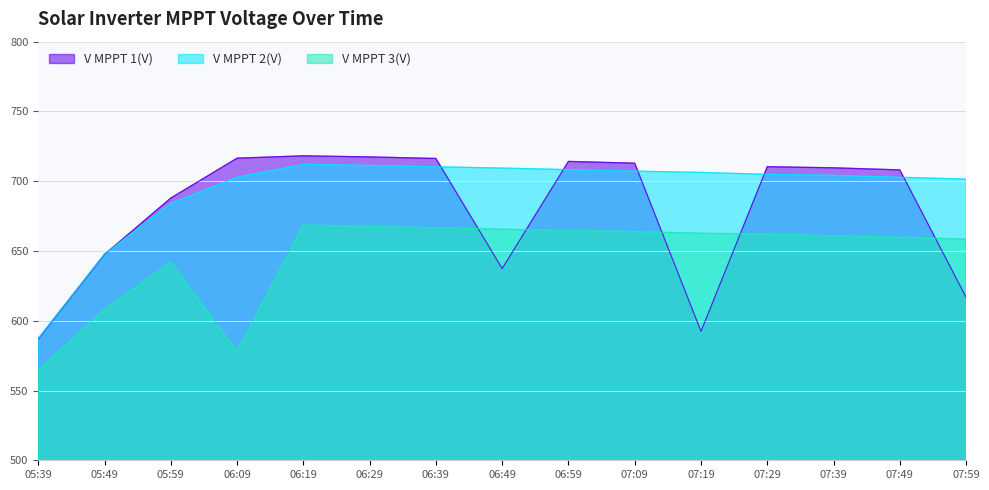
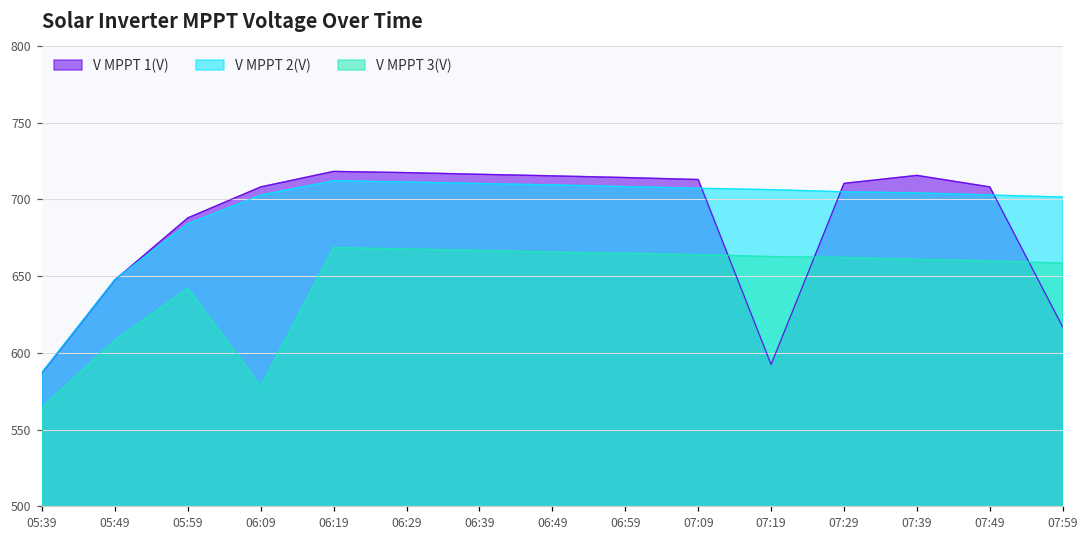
V MPPT 1(V), 06:09: 717 -> 708
V MPPT 1(V), 06:49: 637 -> 715
V MPPT 1(V), 07:39: 710 -> 716
